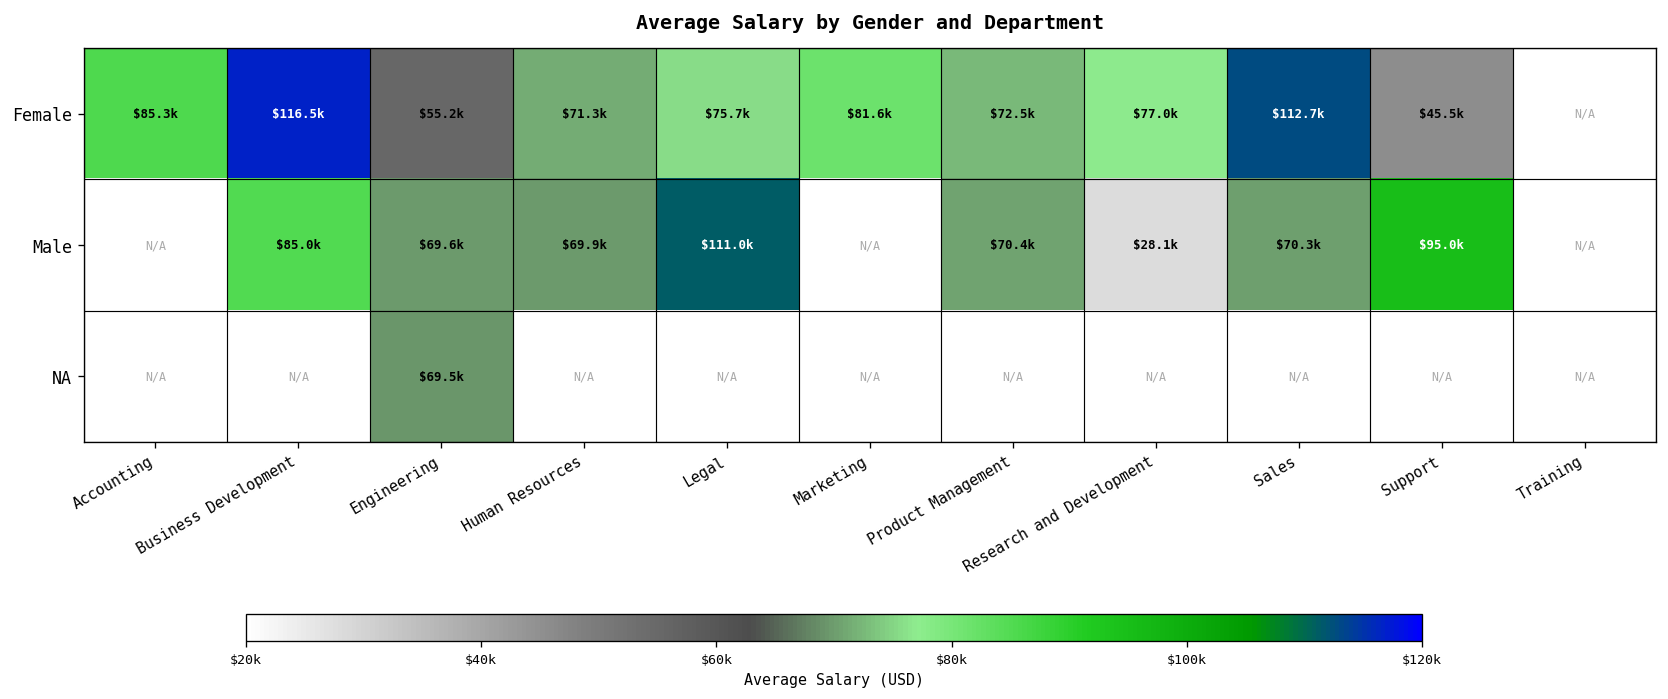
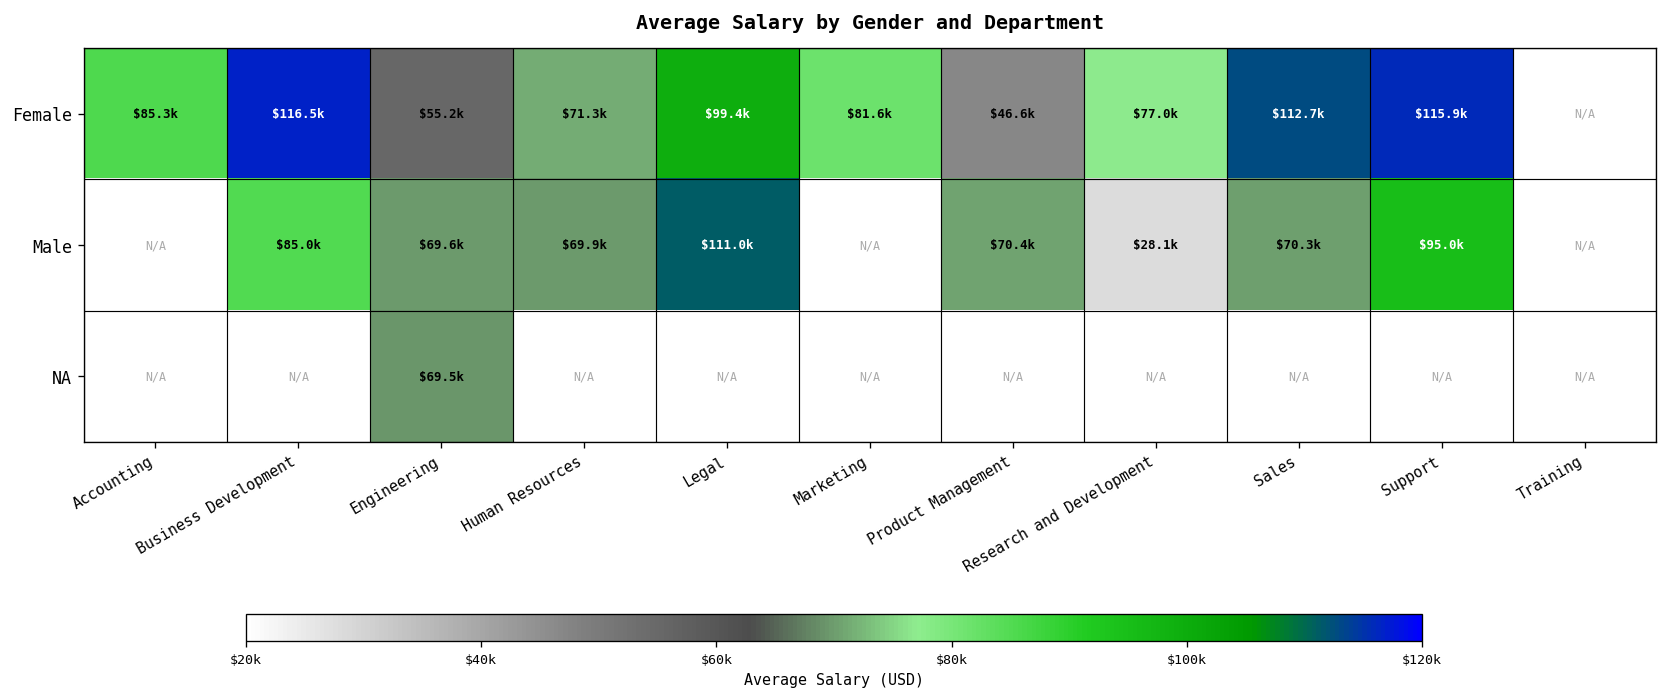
Female, Legal: $75.7k -> $99.4k
Female, Product Management: $72.5k -> $46.6k
Female, Support: $45.5k -> $115.9k
